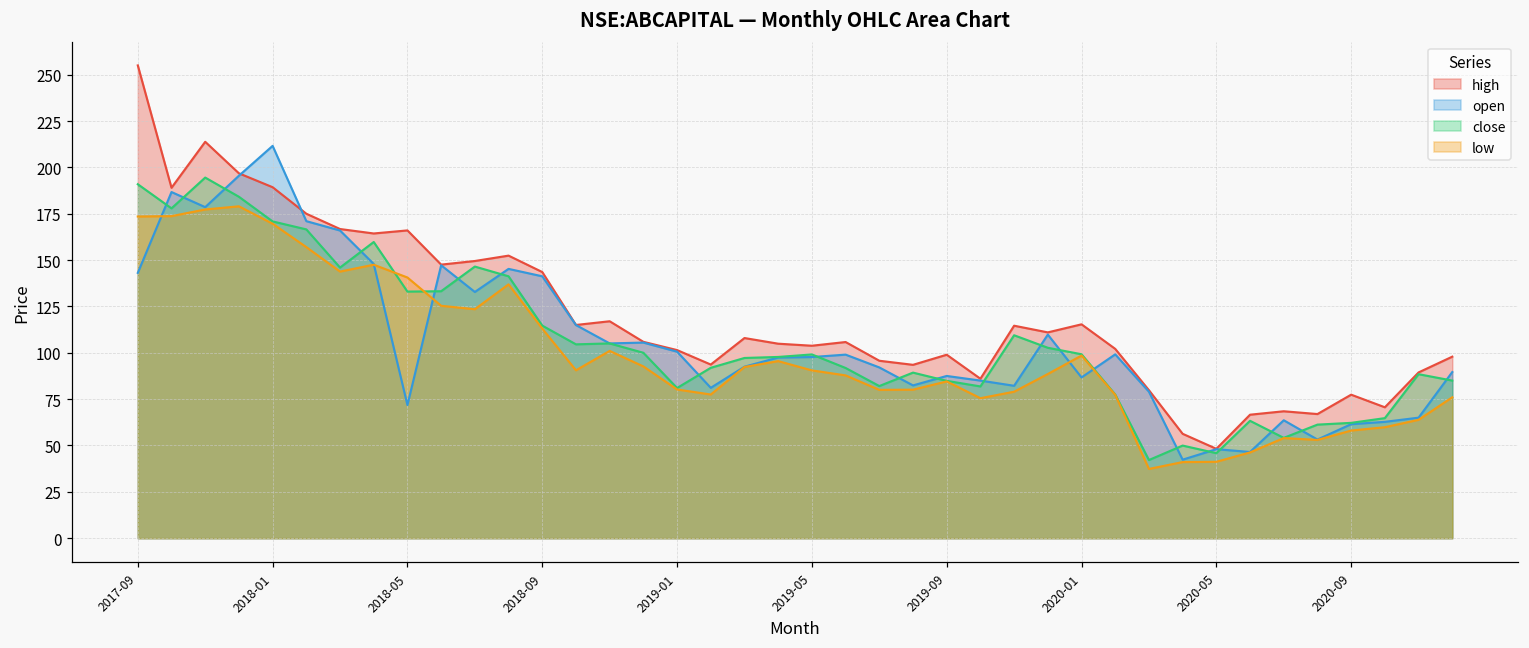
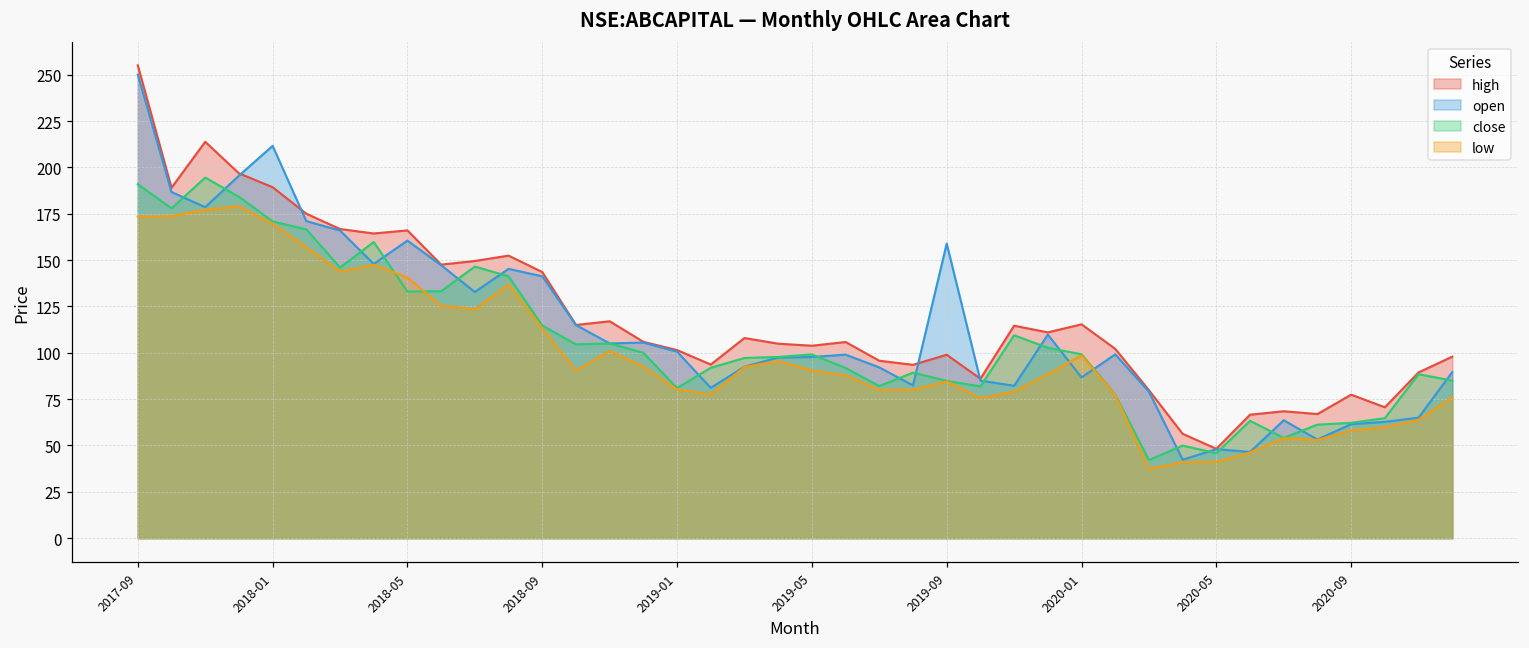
open, 2017-09: 143 -> 250
open, 2018-05: 72 -> 161
open, 2019-09: 88 -> 159
